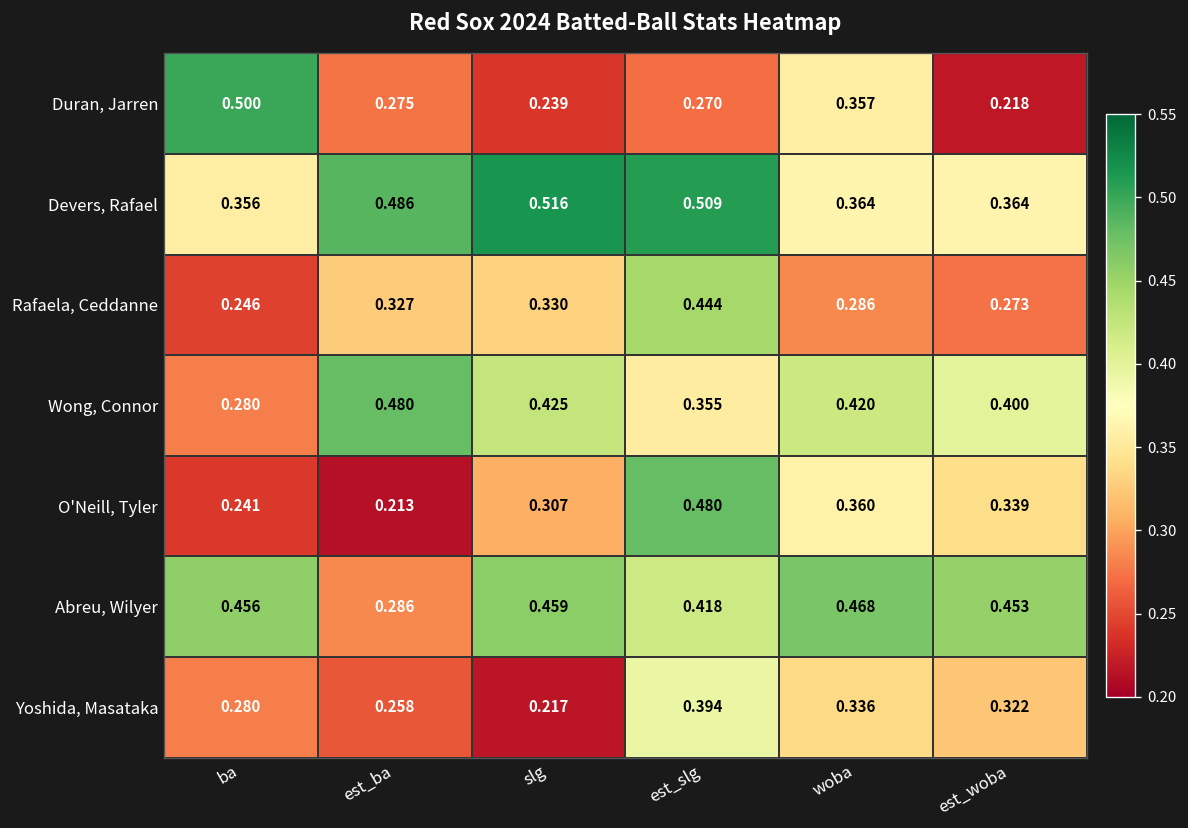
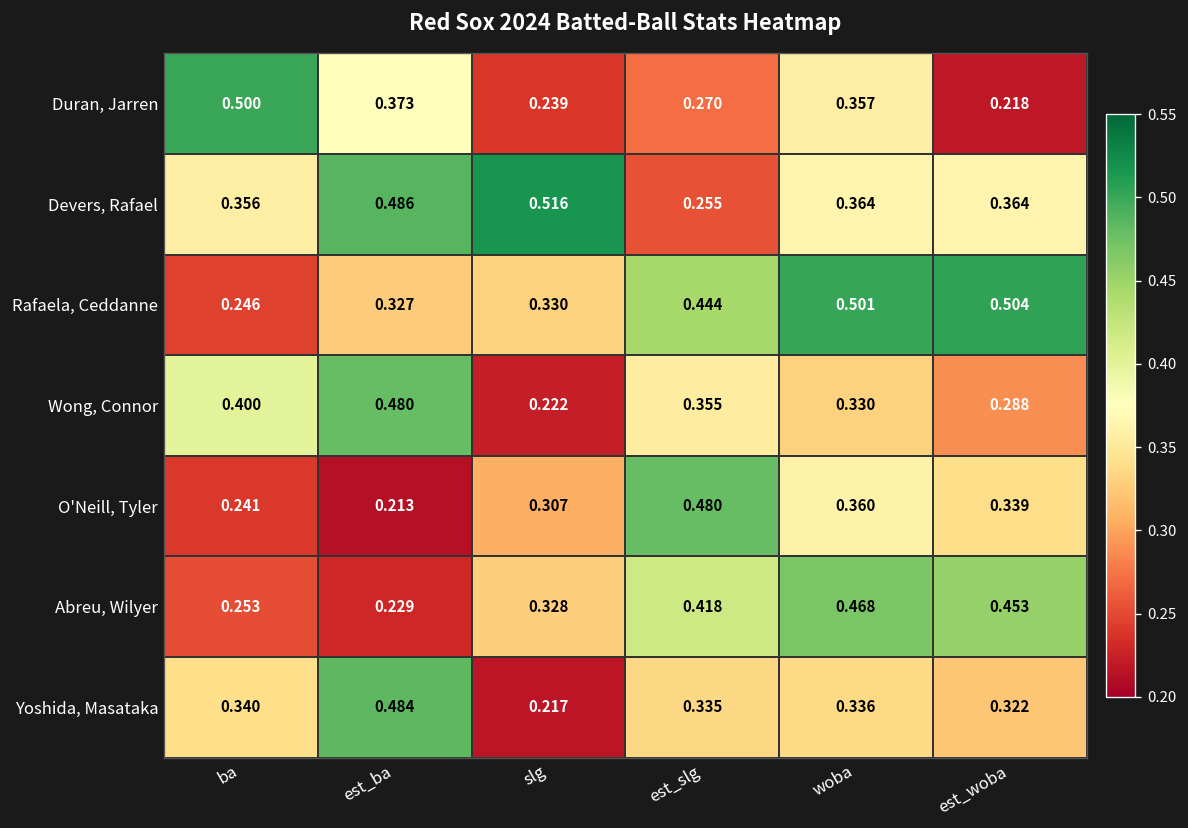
Duran, Jarren, est_ba: 0.275 -> 0.373
Devers, Rafael, est_slg: 0.509 -> 0.255
Rafaela, Ceddanne, woba: 0.286 -> 0.501
Rafaela, Ceddanne, est_woba: 0.273 -> 0.504
Wong, Connor, ba: 0.280 -> 0.400
Wong, Connor, slg: 0.425 -> 0.222
Wong, Connor, woba: 0.420 -> 0.330
Wong, Connor, est_woba: 0.400 -> 0.288
Abreu, Wilyer, ba: 0.456 -> 0.253
Abreu, Wilyer, est_ba: 0.286 -> 0.229
Abreu, Wilyer, slg: 0.459 -> 0.328
Yoshida, Masataka, ba: 0.280 -> 0.340
Yoshida, Masataka, est_ba: 0.258 -> 0.484
Yoshida, Masataka, est_slg: 0.394 -> 0.335
